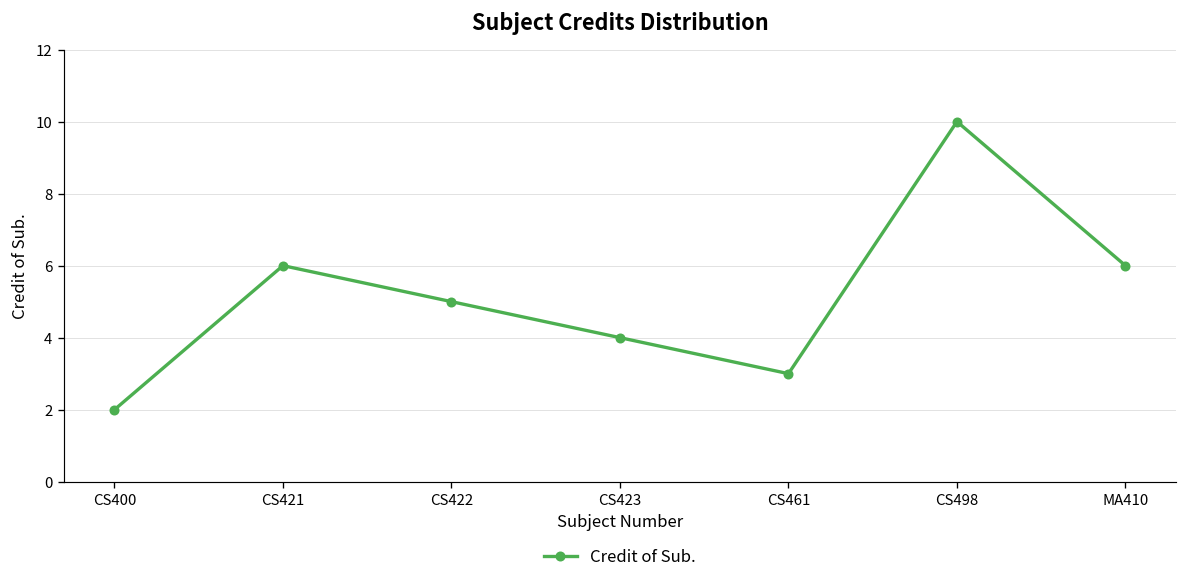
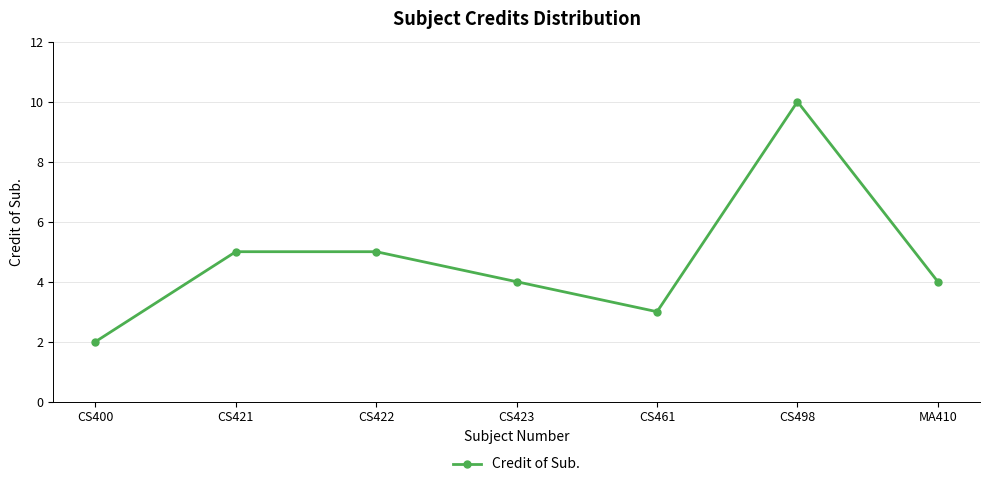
CS421: 6 -> 5
MA410: 6 -> 4
